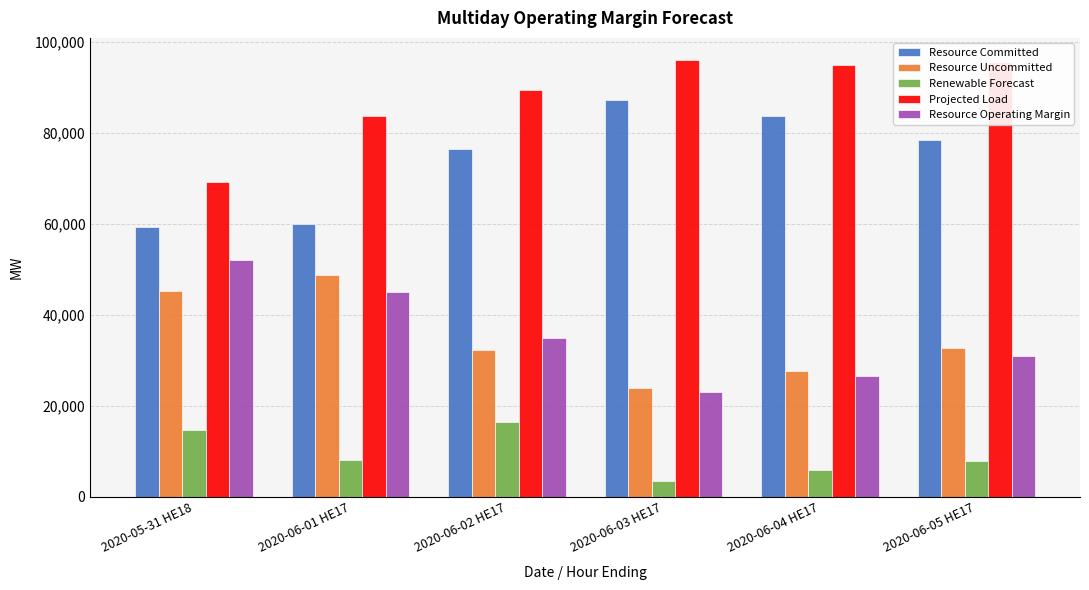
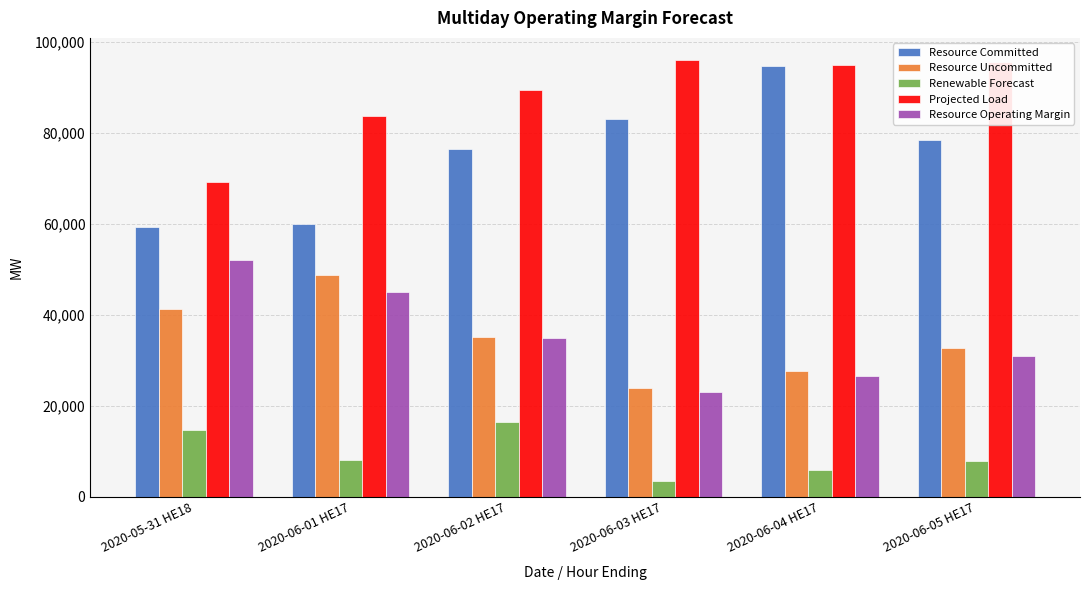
Resource Uncommitted, 2020-05-31 HE18: 45,000 -> 41,000
Resource Uncommitted, 2020-06-02 HE17: 32,000 -> 35,000
Resource Committed, 2020-06-03 HE17: 87,000 -> 83,000
Resource Committed, 2020-06-04 HE17: 84,000 -> 95,000
